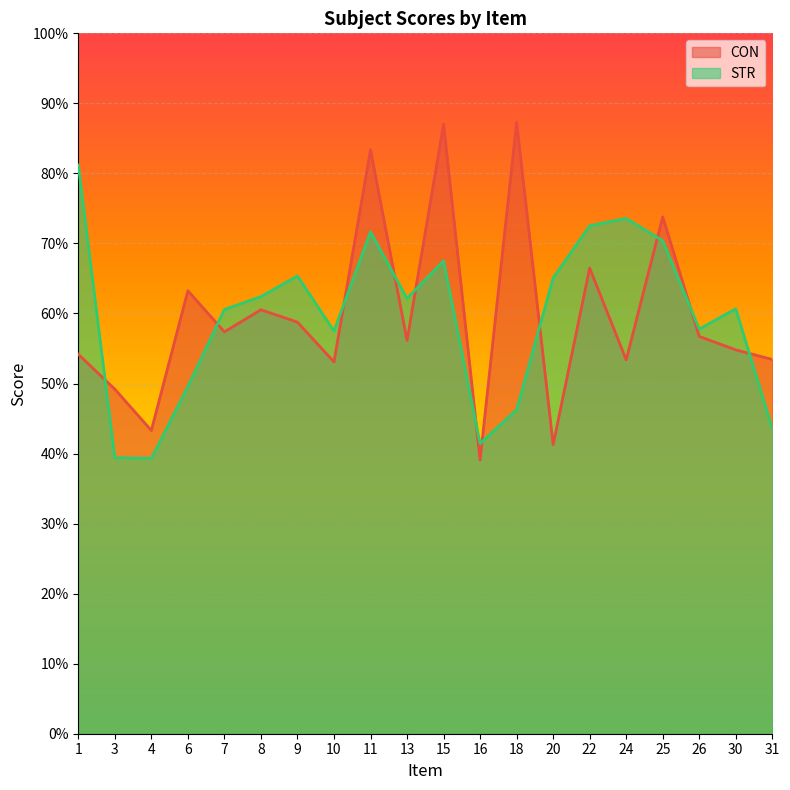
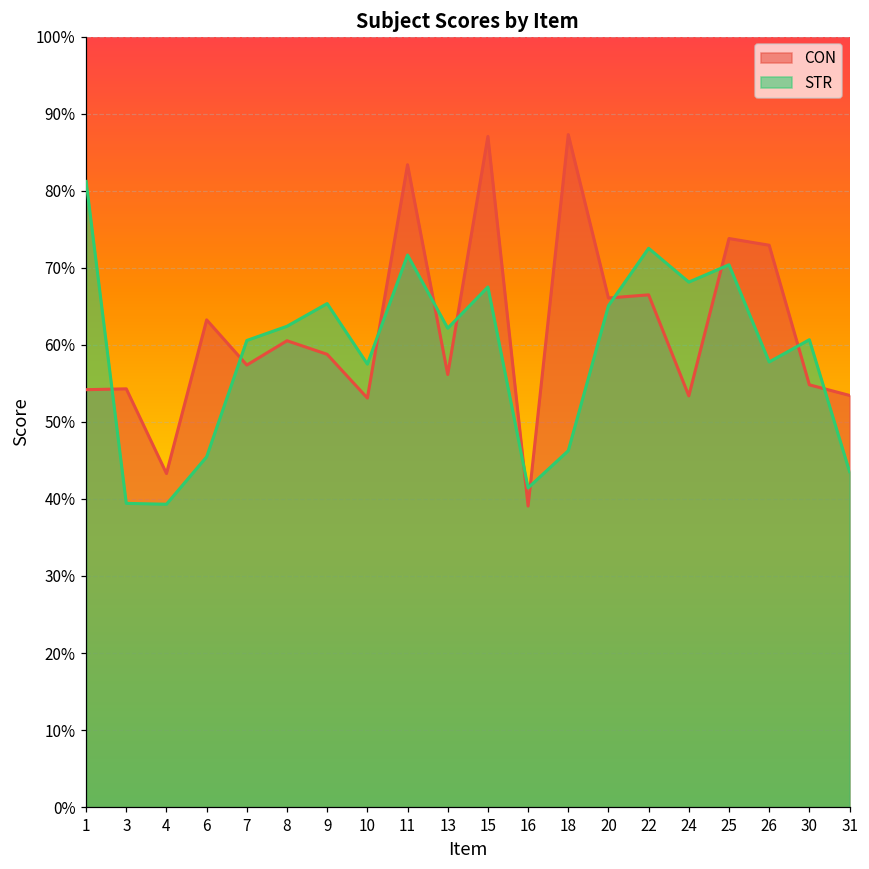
CON, 3: 49% -> 54%
STR, 6: 50% -> 45%
CON, 20: 41% -> 66%
STR, 24: 74% -> 68%
CON, 26: 57% -> 73%
